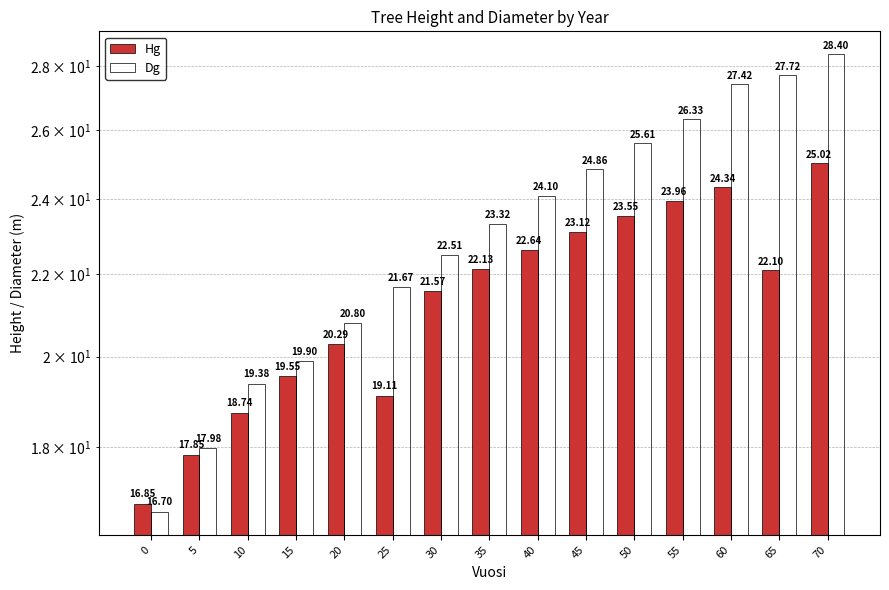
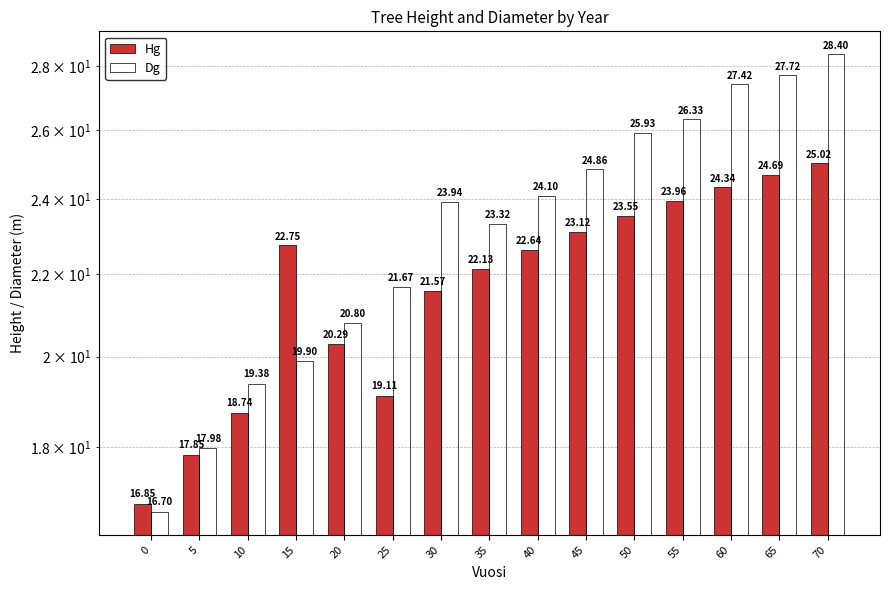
Hg, 15: 19.55 -> 22.75
Dg, 30: 22.51 -> 23.94
Dg, 50: 25.61 -> 25.93
Hg, 65: 22.10 -> 24.69
